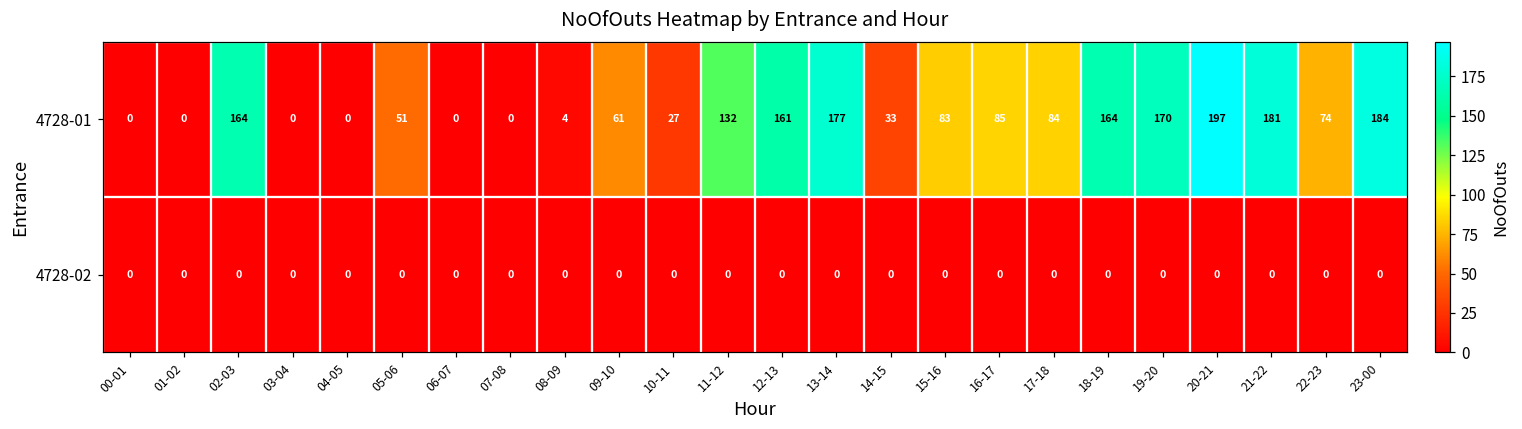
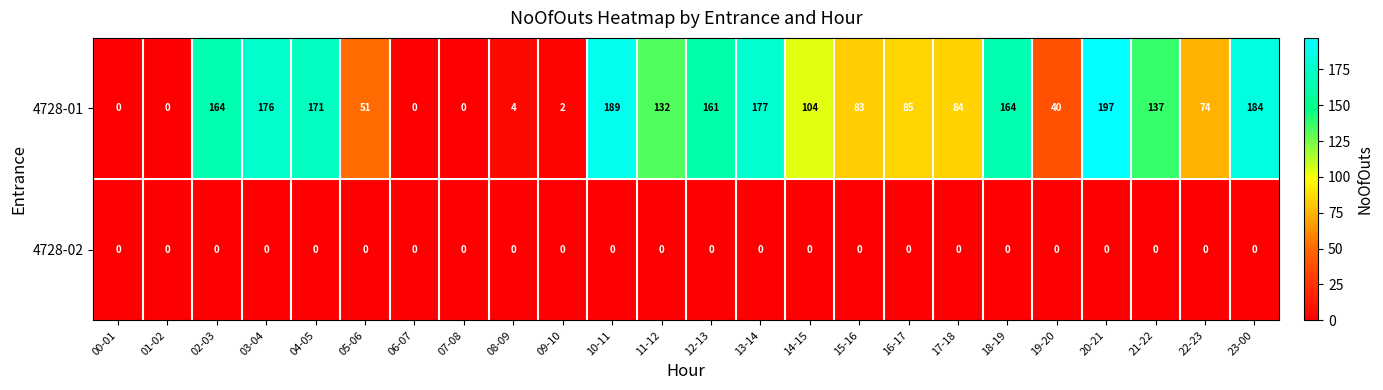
4728-01, 03-04: 0 -> 176
4728-01, 04-05: 0 -> 171
4728-01, 09-10: 61 -> 2
4728-01, 10-11: 27 -> 189
4728-01, 14-15: 33 -> 104
4728-01, 19-20: 170 -> 40
4728-01, 21-22: 181 -> 137
